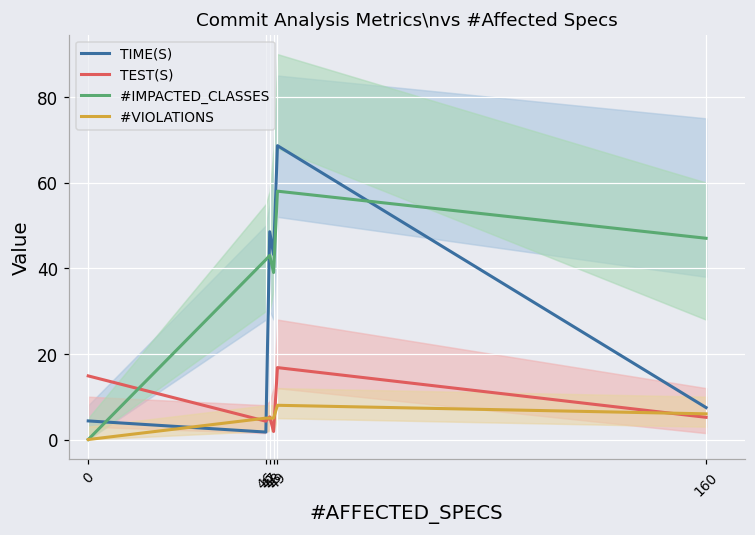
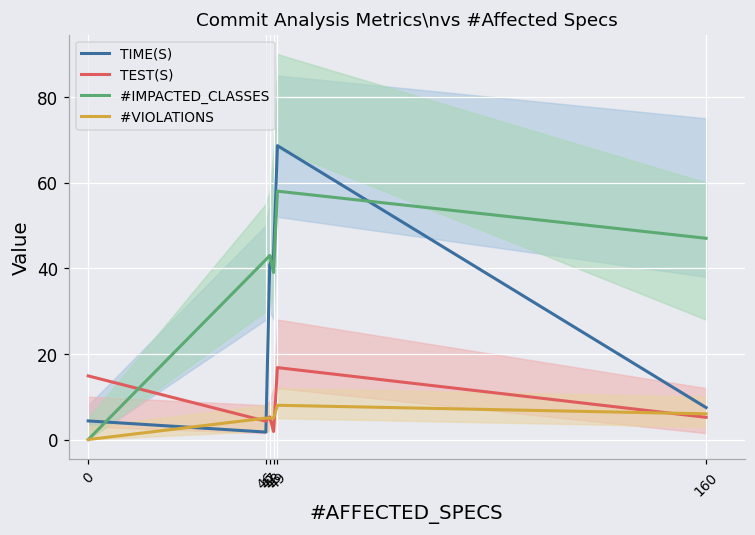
TIME(S), 47: 49 -> 41
